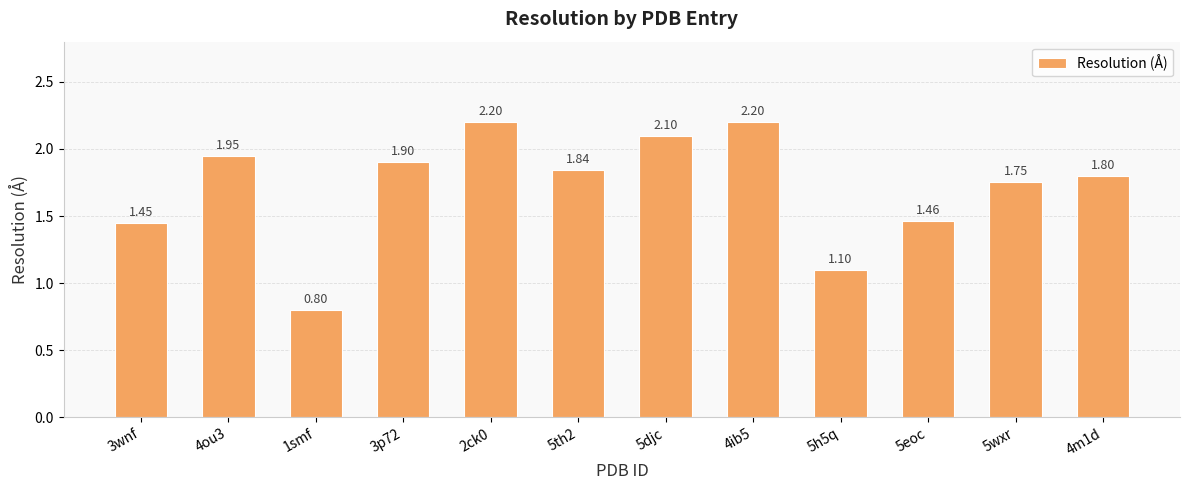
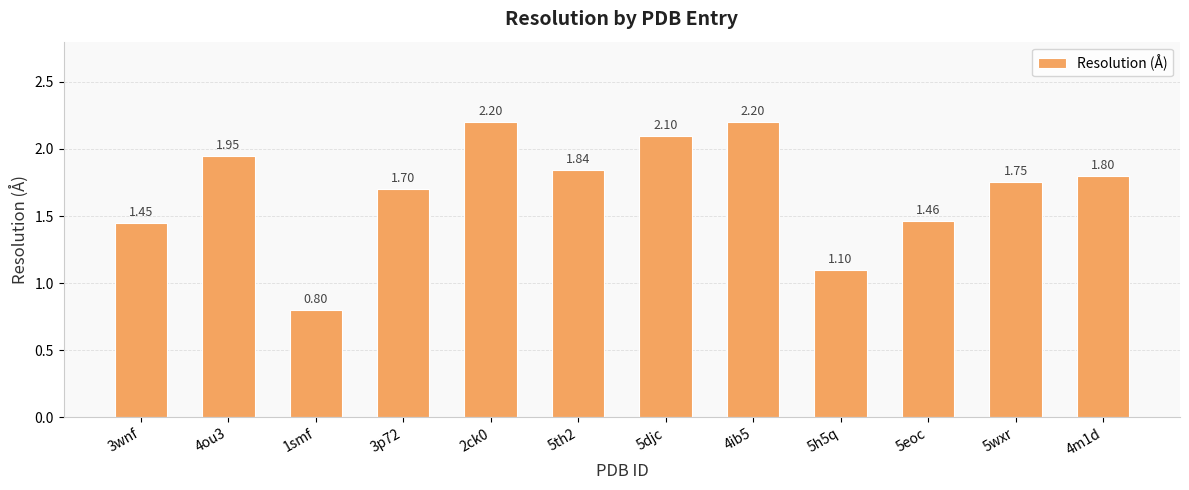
3p72: 1.90 -> 1.70
